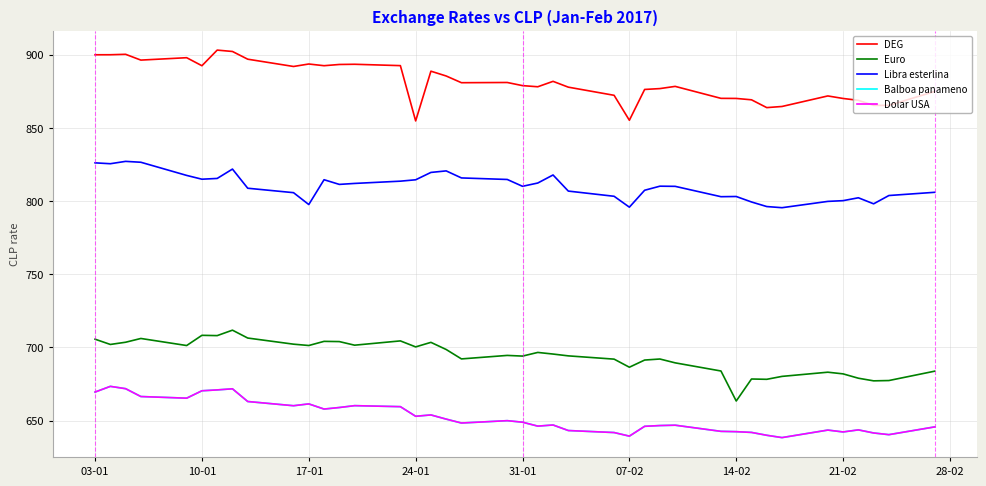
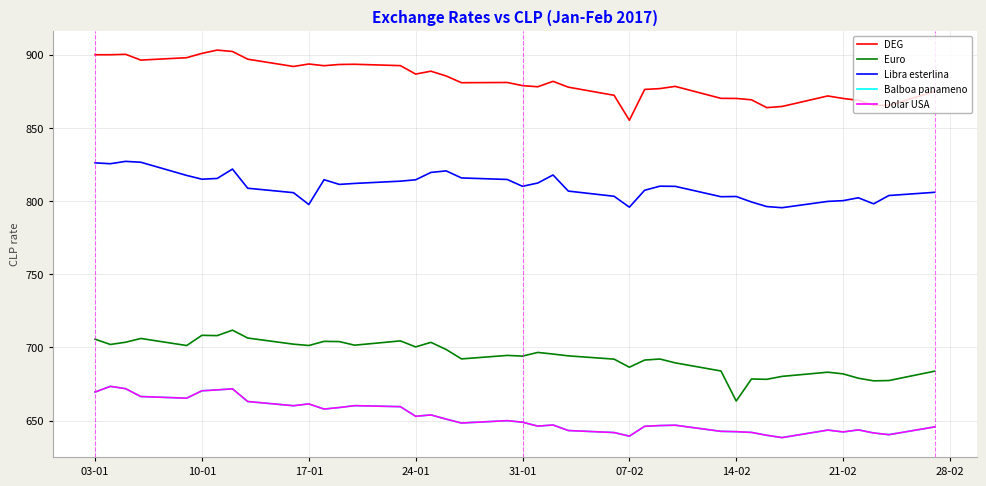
DEG, 10-01: 892 -> 901
DEG, 24-01: 855 -> 887
